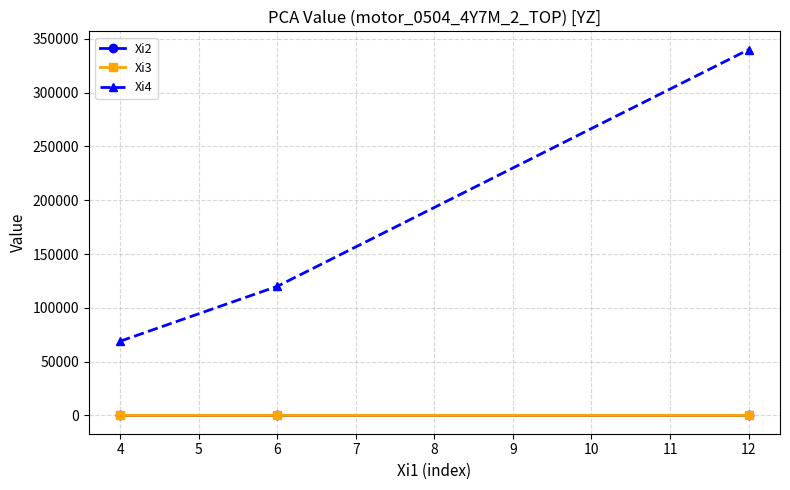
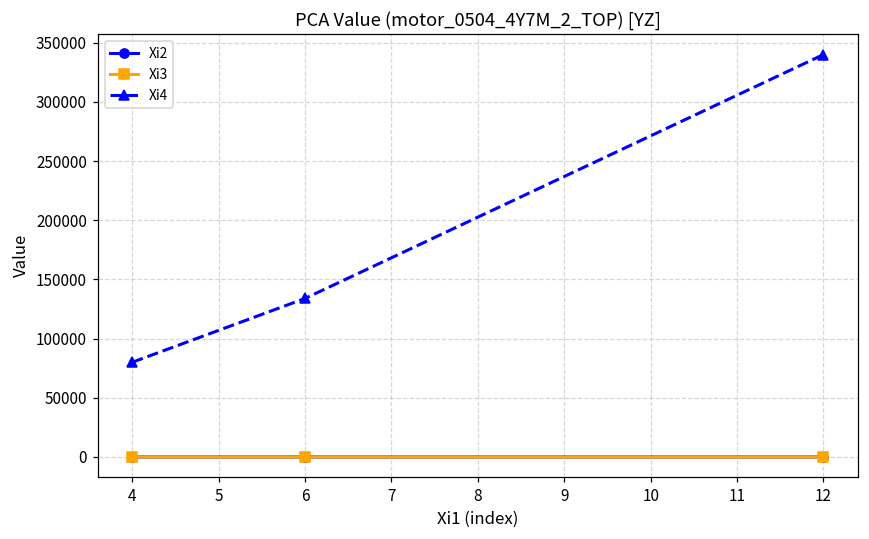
Xi4, 4: 69000 -> 80000
Xi4, 6: 120000 -> 134000
